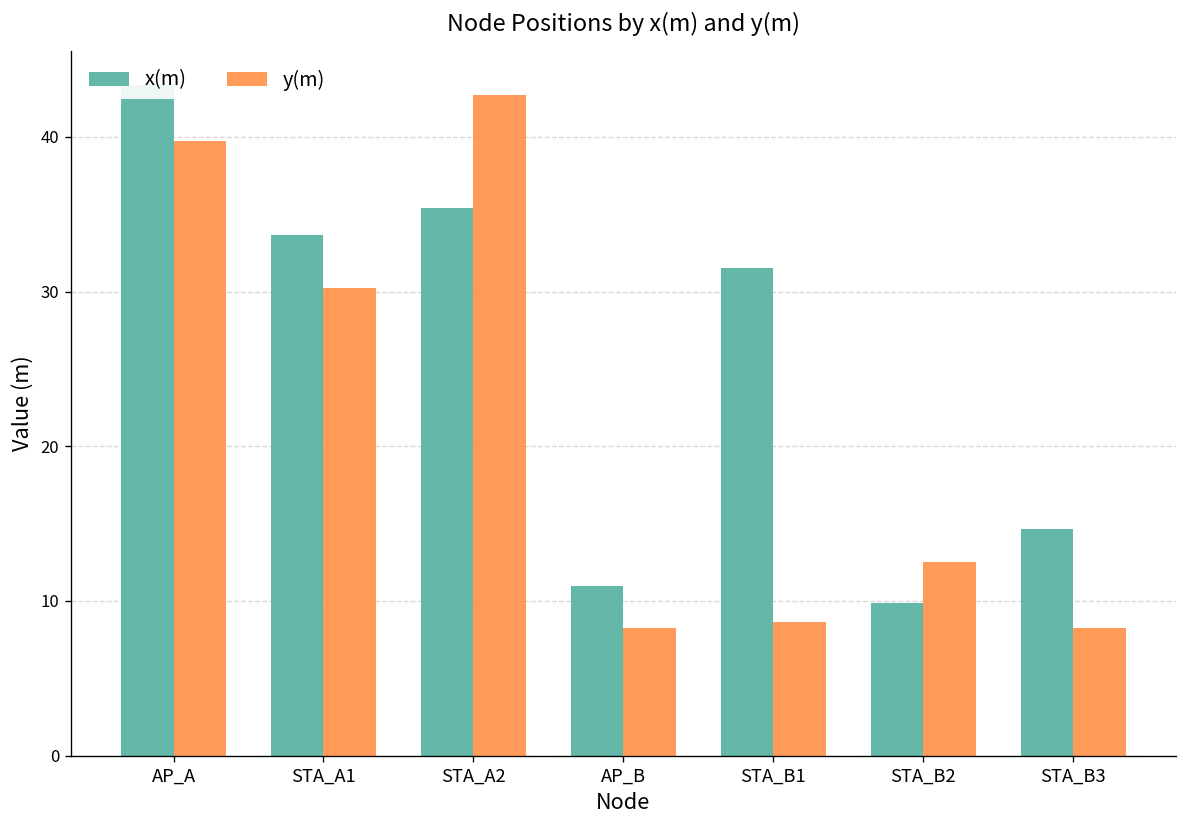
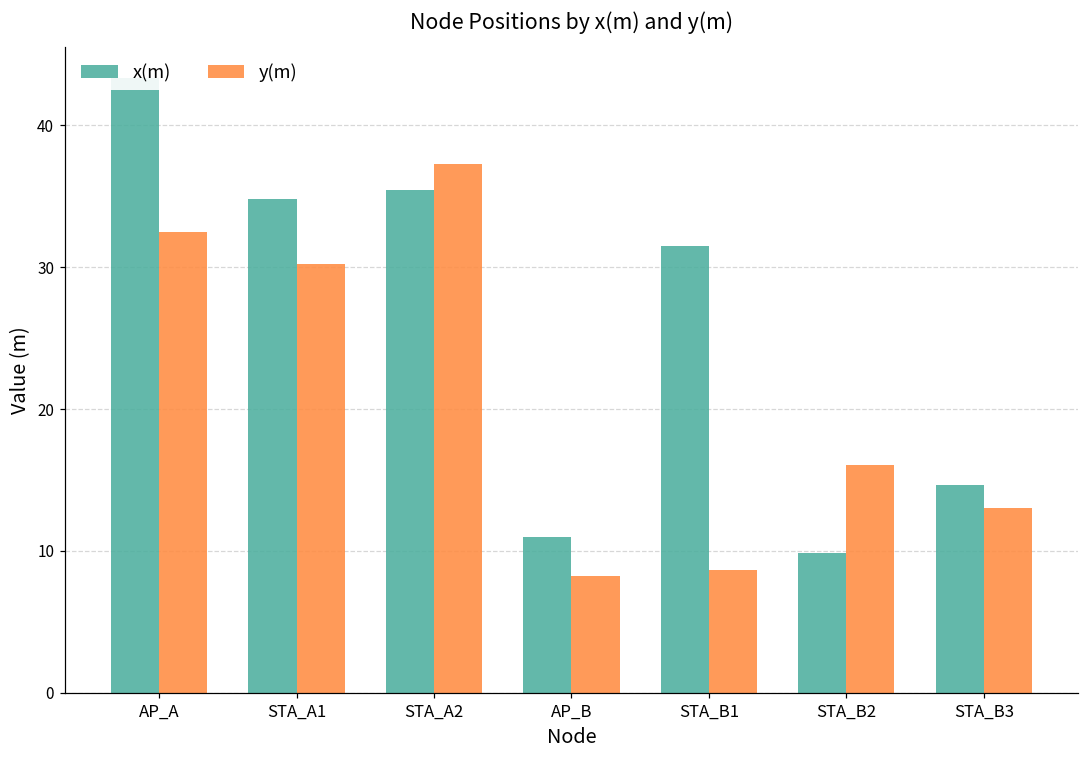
y(m), AP_A: 39.7 -> 32.5
x(m), STA_A1: 33.7 -> 34.8
y(m), STA_A2: 42.7 -> 37.3
y(m), STA_B2: 12.5 -> 16.0
y(m), STA_B3: 8.2 -> 13.0
